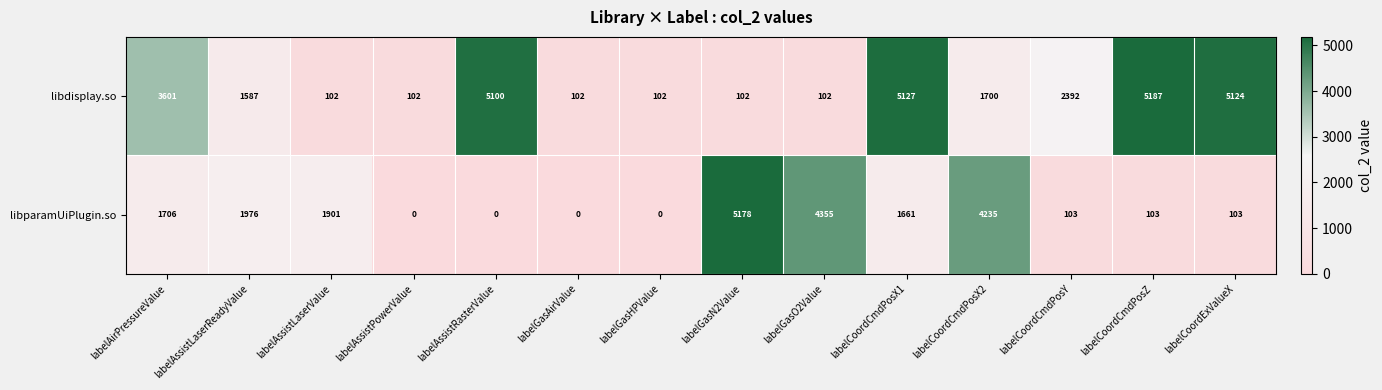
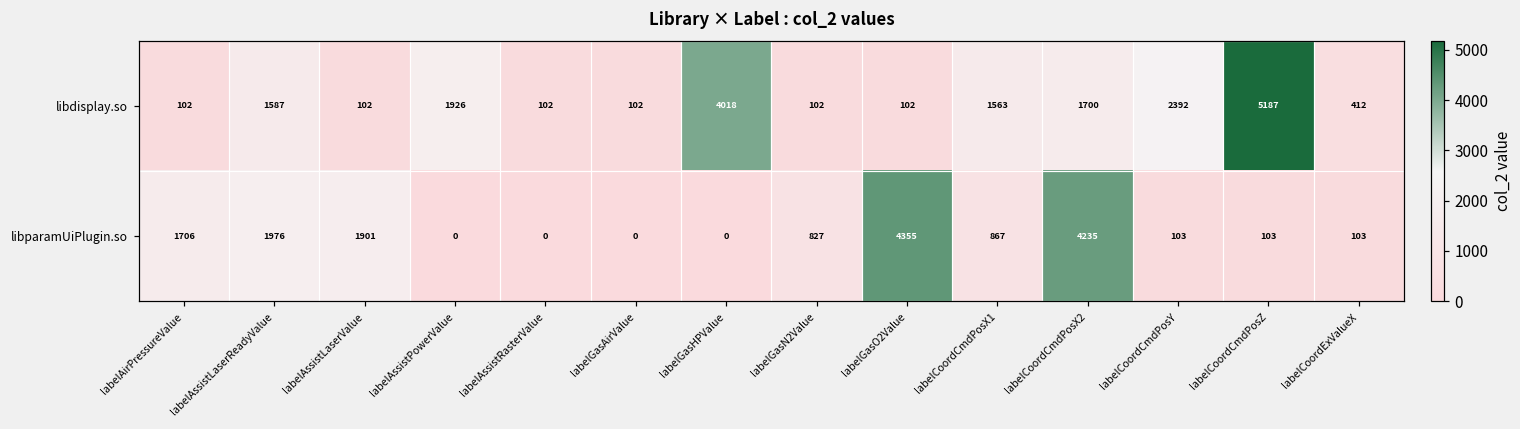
libdisplay.so, labelAirPressureValue: 3601 -> 102
libdisplay.so, labelAssistPowerValue: 102 -> 1926
libdisplay.so, labelAssistRasterValue: 5100 -> 102
libdisplay.so, labelGasHPValue: 102 -> 4018
libdisplay.so, labelCoordCmdPosX1: 5127 -> 1563
libdisplay.so, labelCoordExValueX: 5124 -> 412
libparamUiPlugin.so, labelGasN2Value: 5178 -> 827
libparamUiPlugin.so, labelCoordCmdPosX1: 1661 -> 867
